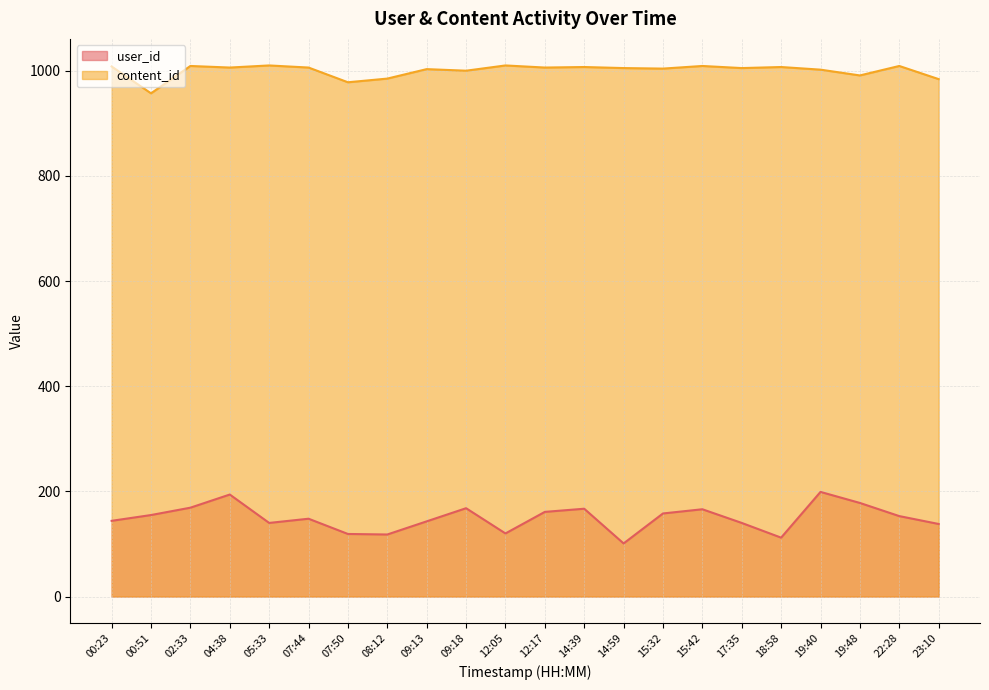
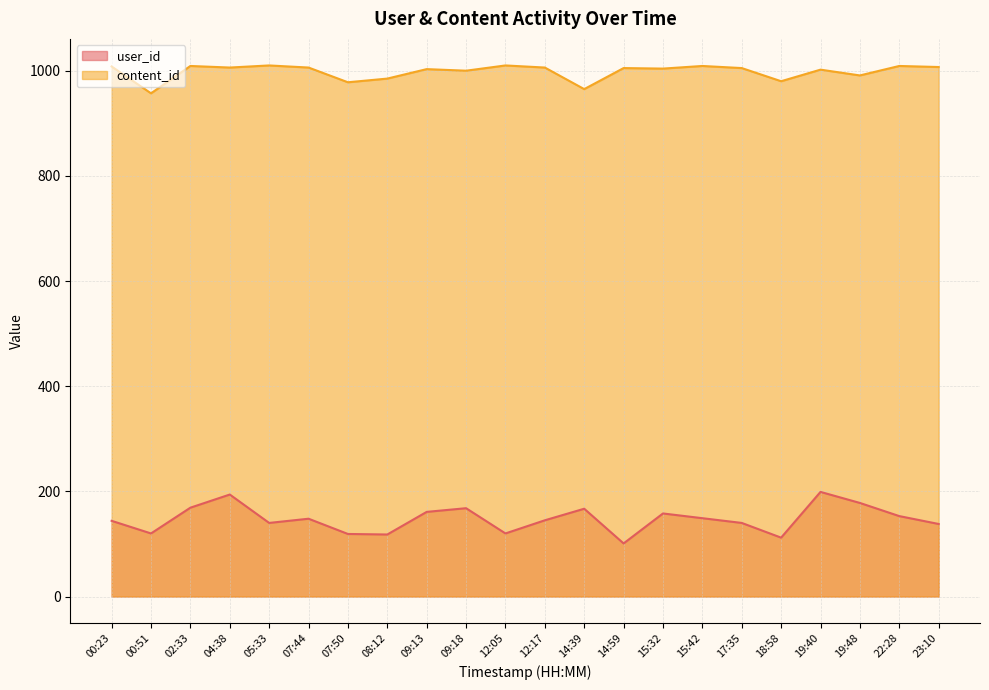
user_id, 00:51: 160 -> 120
user_id, 09:13: 140 -> 160
user_id, 12:17: 160 -> 150
content_id, 14:39: 1010 -> 970
user_id, 15:42: 170 -> 150
content_id, 18:58: 1010 -> 980
content_id, 23:10: 980 -> 1010
